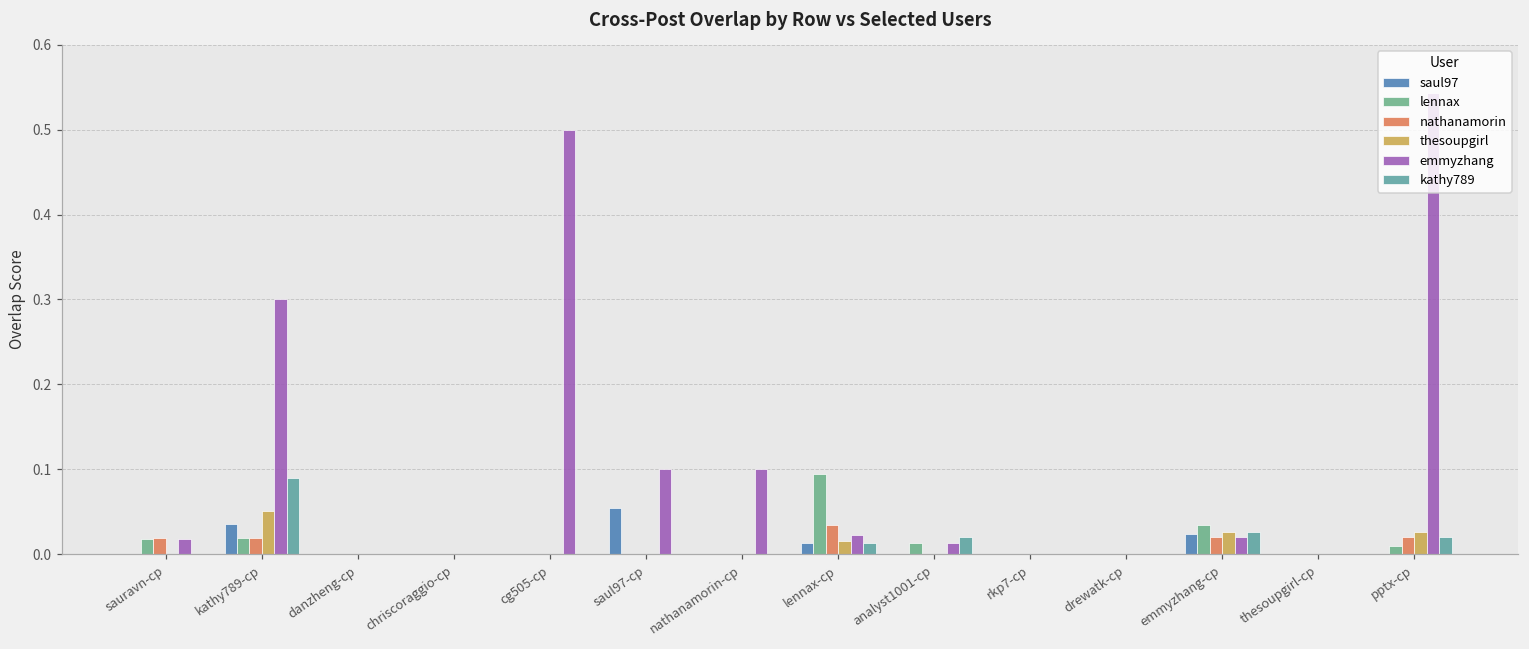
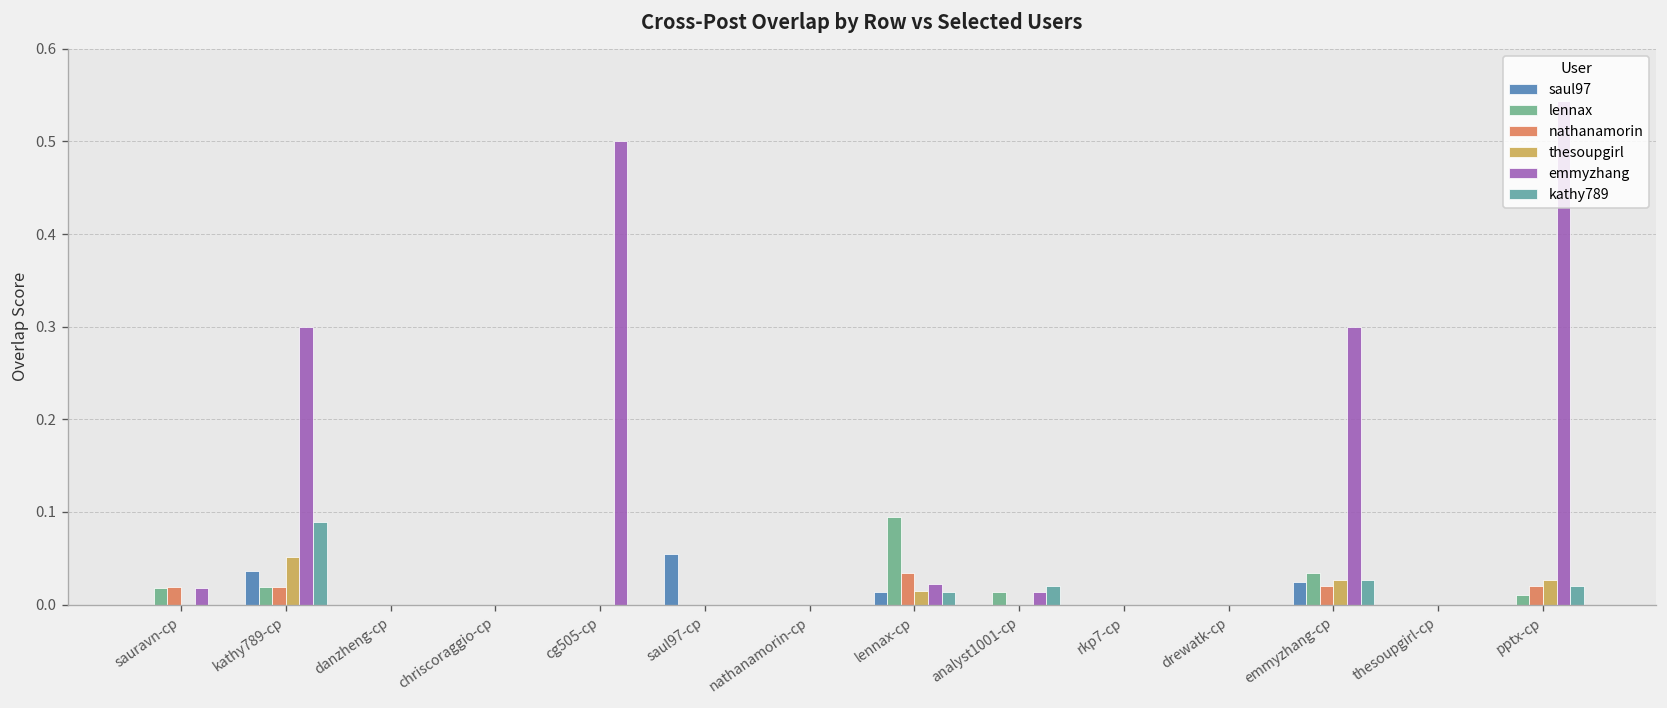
emmyzhang, saul97-cp: 0.1 -> 0.0
emmyzhang, nathanamorin-cp: 0.1 -> 0.0
emmyzhang, emmyzhang-cp: 0.02 -> 0.30
